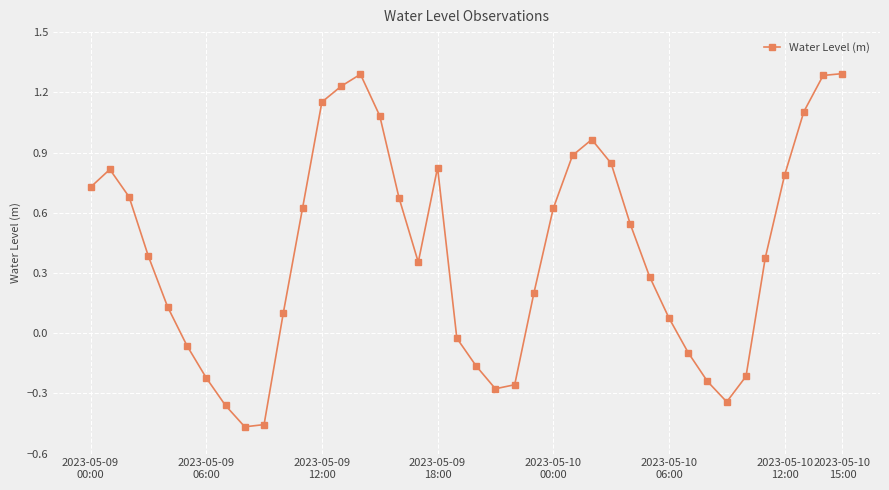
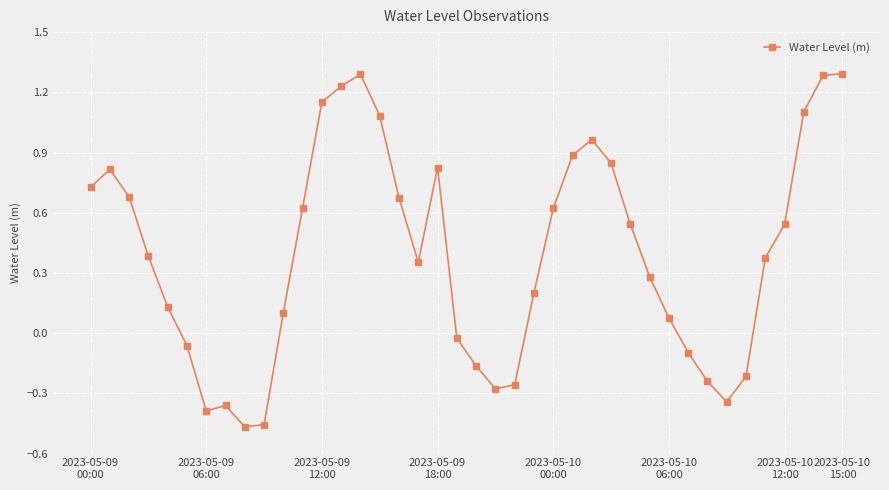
2023-05-09 06:00: -0.22 -> -0.39
2023-05-10 12:00: 0.79 -> 0.54
